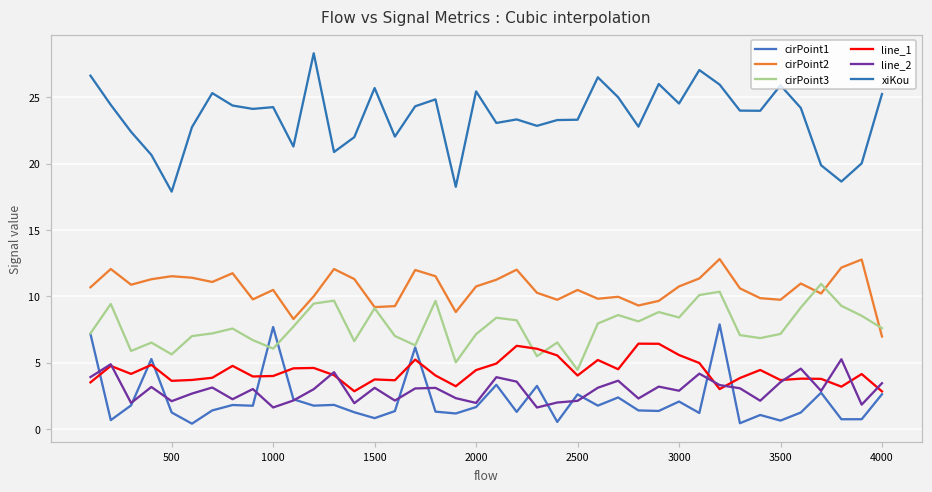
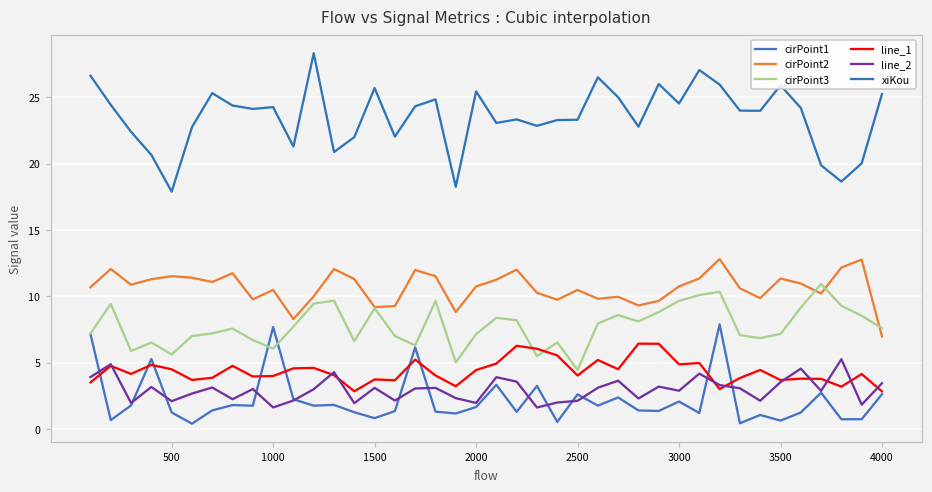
line_1, 500: 3.6 -> 4.5
cirPoint3, 3000: 8.4 -> 9.7
line_1, 3000: 5.6 -> 4.9
cirPoint2, 3500: 9.7 -> 11.3
